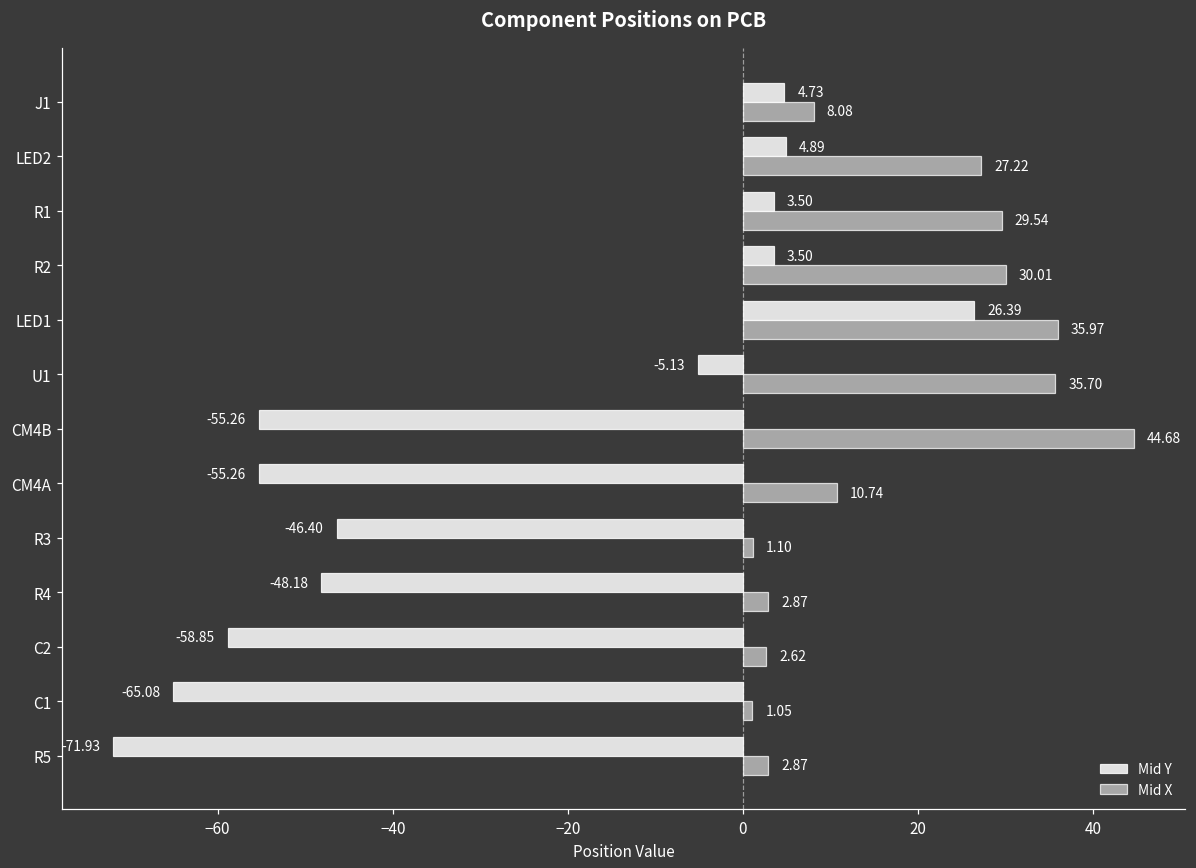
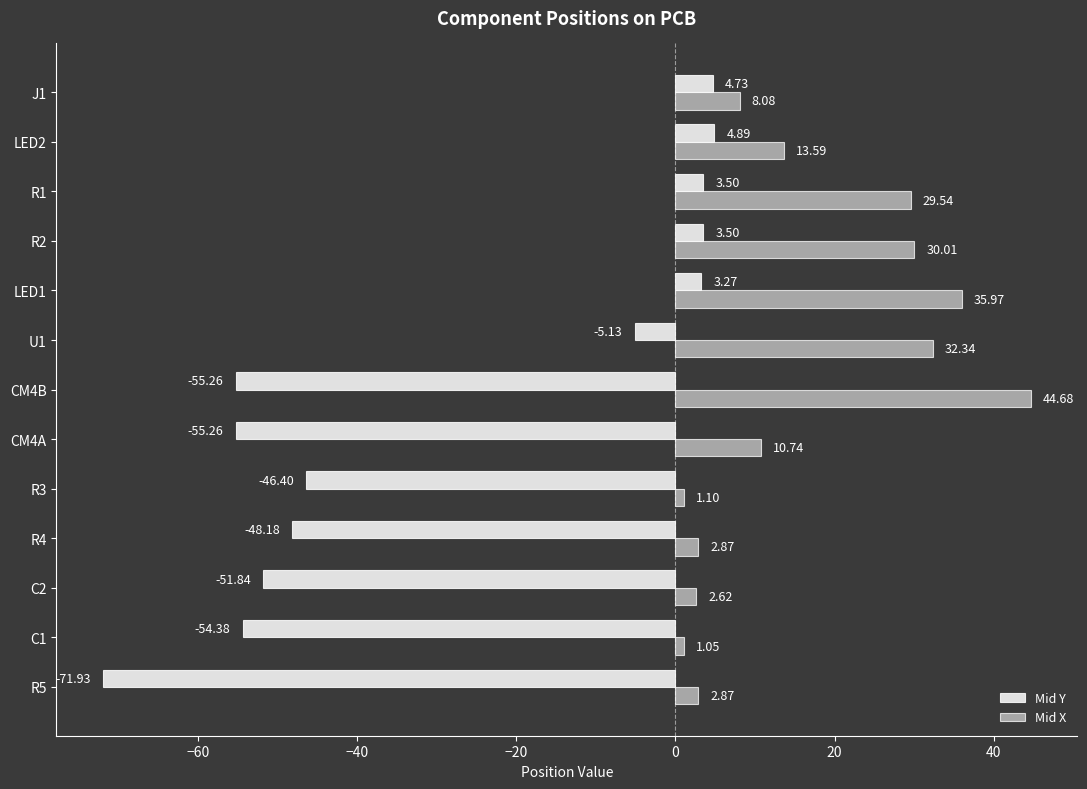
Mid X, LED2: 27.22 -> 13.59
Mid Y, LED1: 26.39 -> 3.27
Mid X, U1: 35.70 -> 32.34
Mid Y, C2: -58.85 -> -51.84
Mid Y, C1: -65.08 -> -54.38
